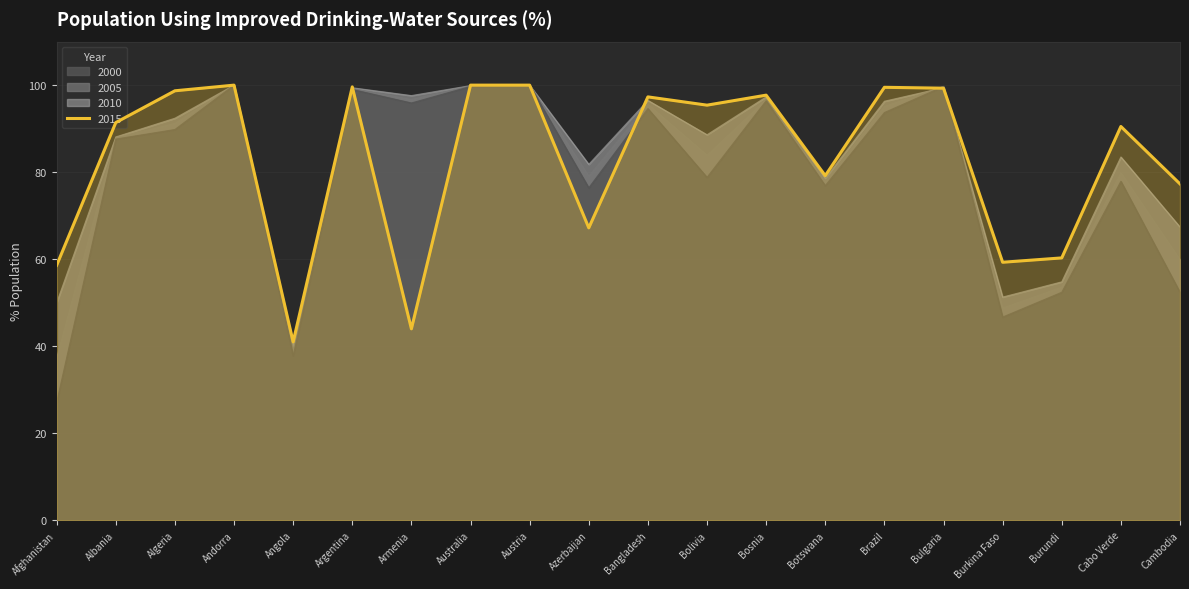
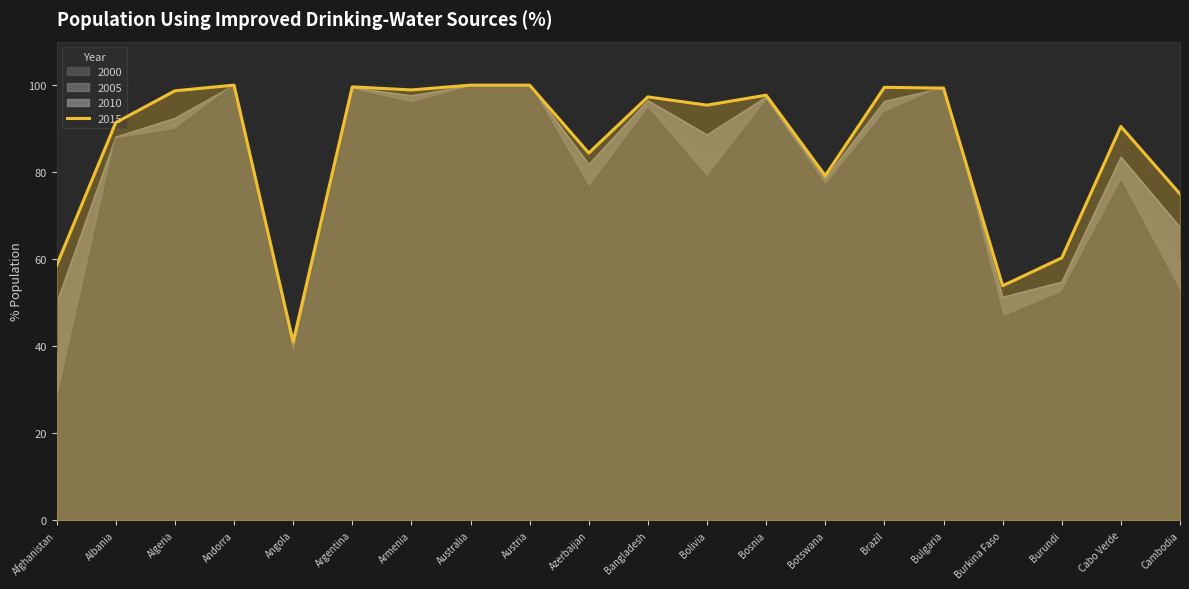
2015, Armenia: 44 -> 99
2015, Azerbaijan: 67 -> 84
2015, Burkina Faso: 59 -> 54
2015, Cambodia: 77 -> 75
